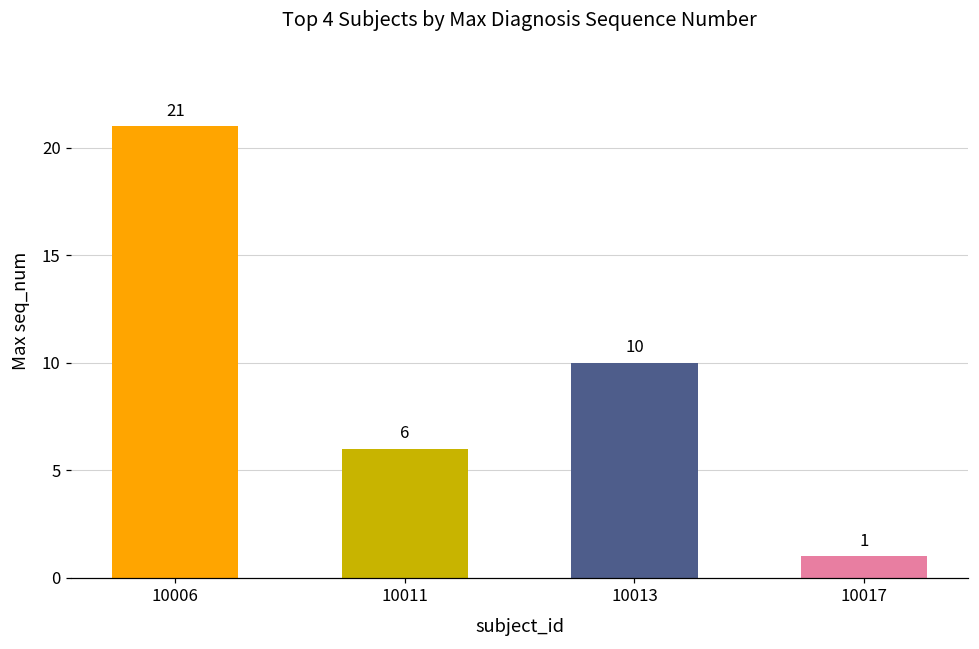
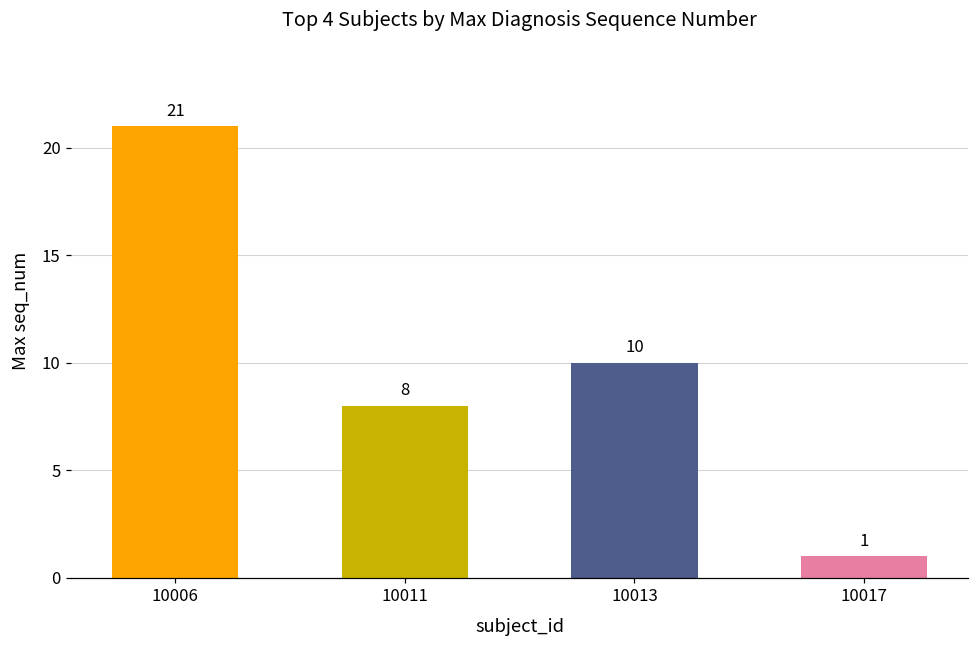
10011: 6 -> 8
